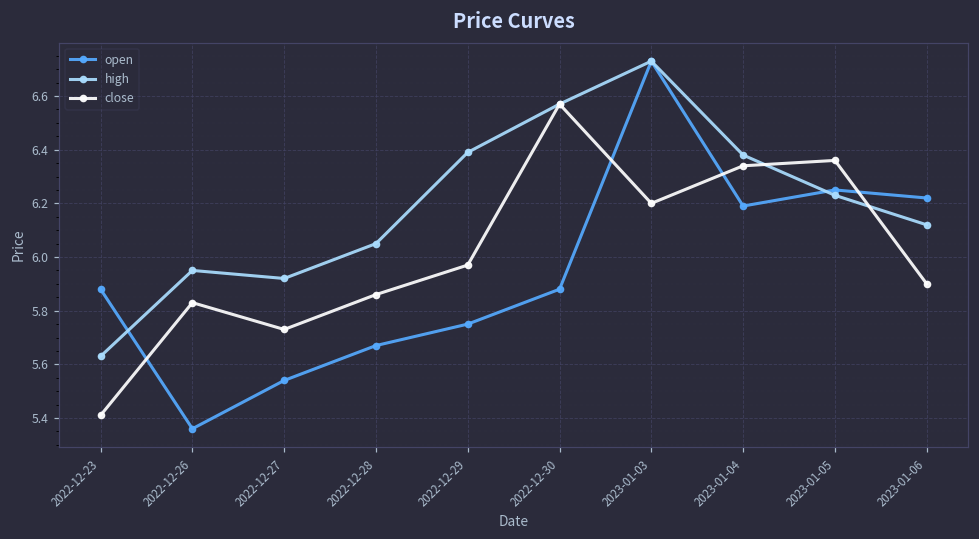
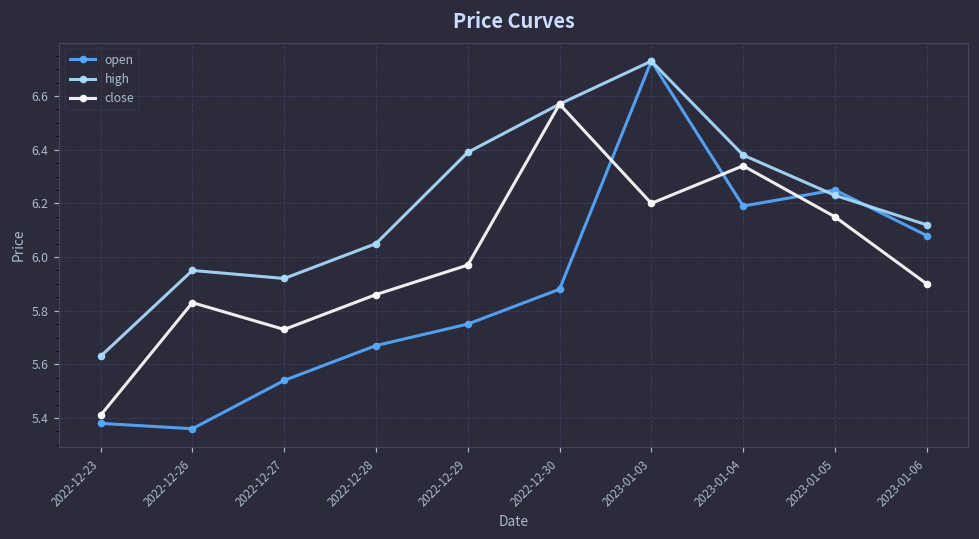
open, 2022-12-23: 5.88 -> 5.38
close, 2023-01-05: 6.36 -> 6.15
open, 2023-01-06: 6.22 -> 6.08
